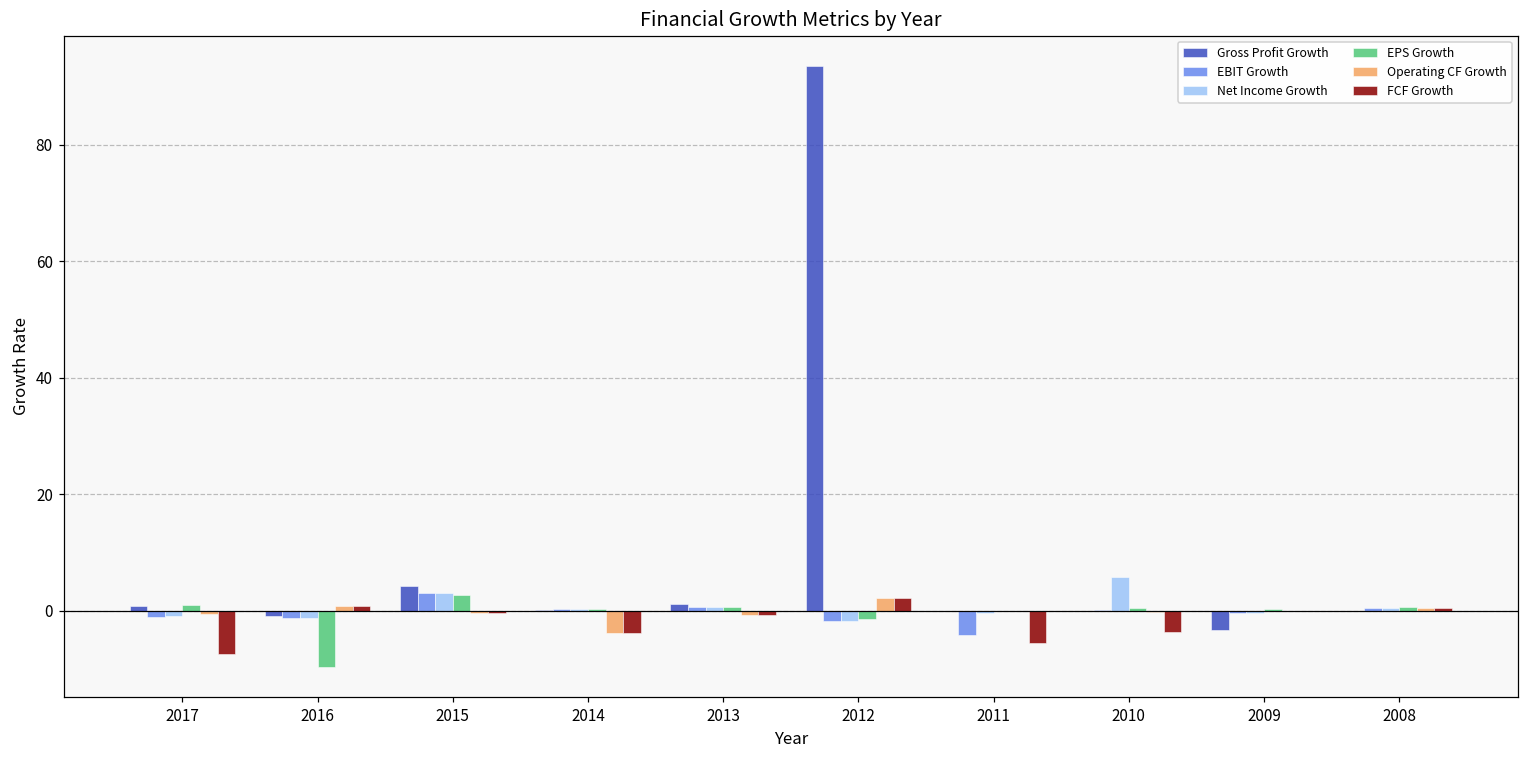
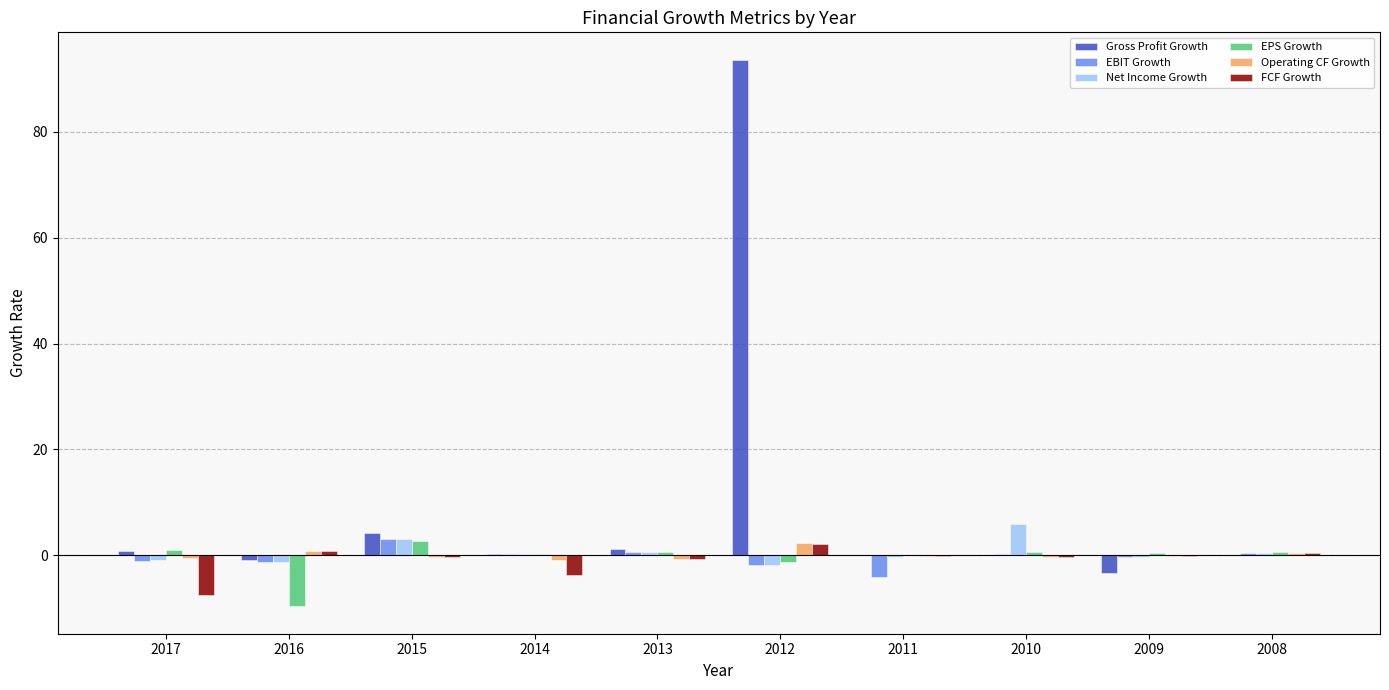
Operating CF Growth, 2014: -4 -> -1
FCF Growth, 2011: -6 -> 0
FCF Growth, 2010: -4 -> 0
